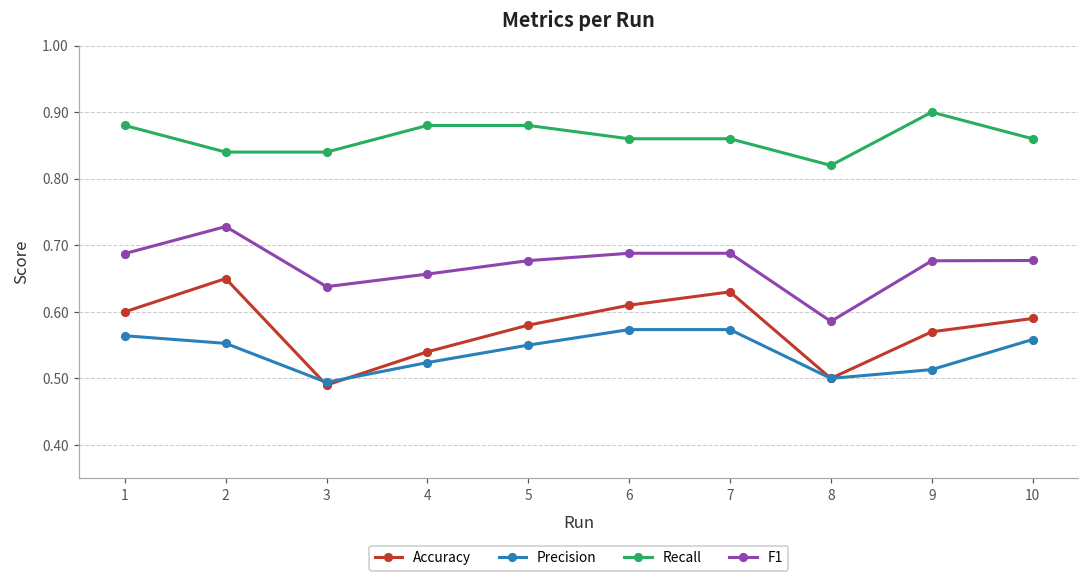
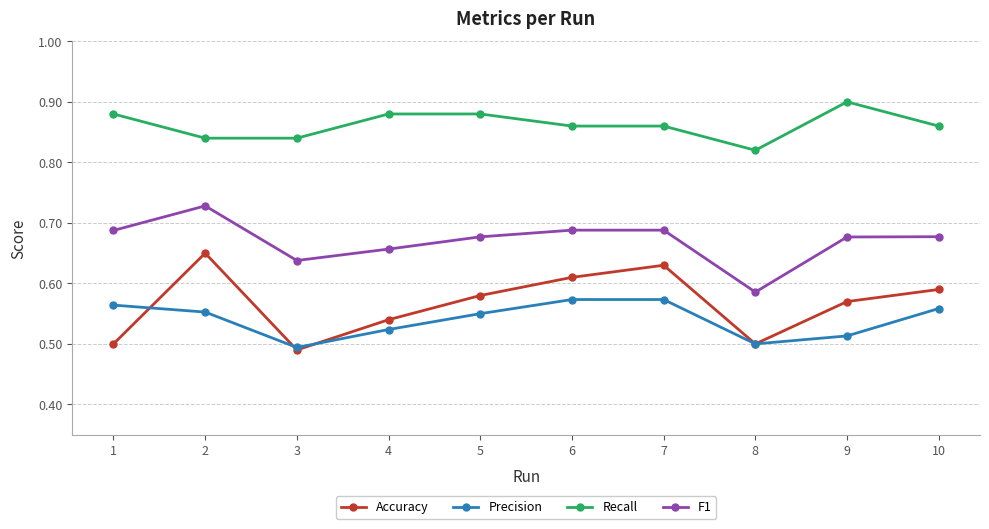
Accuracy, 1: 0.6 -> 0.5
